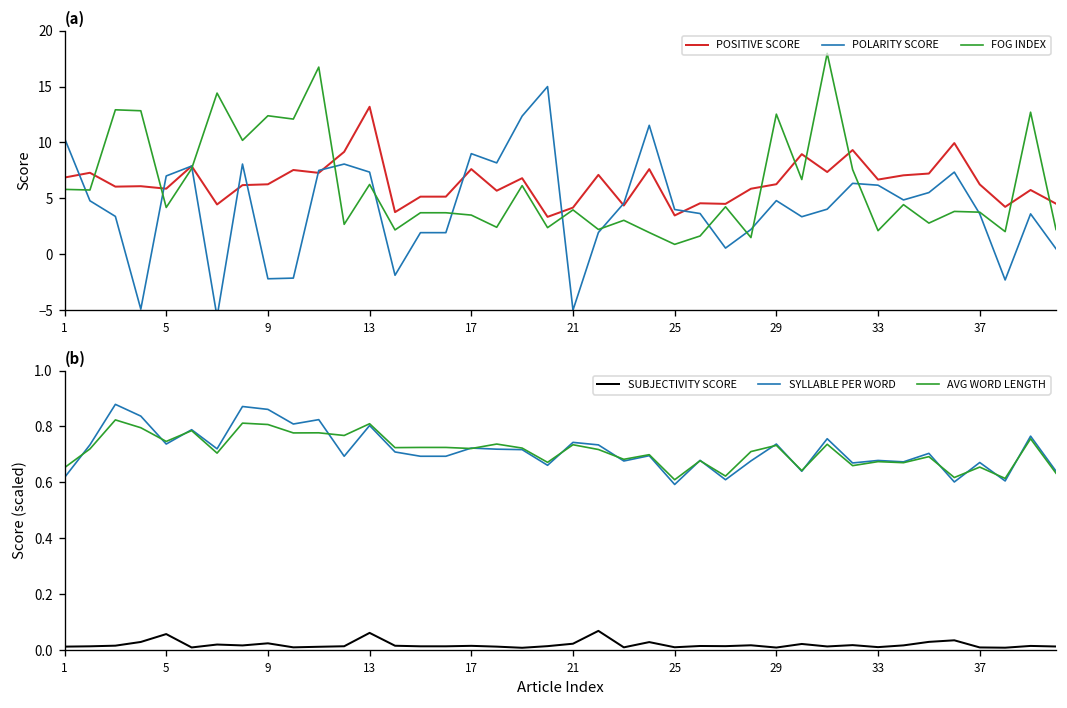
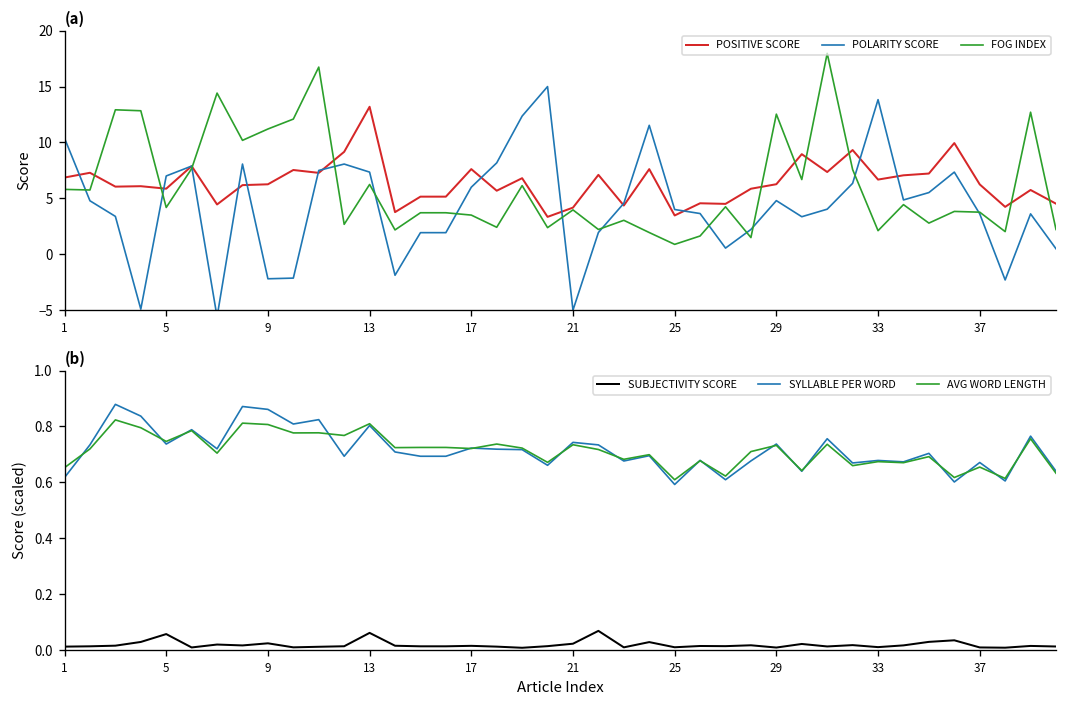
(a), FOG INDEX, 9: 12 -> 11
(a), POLARITY SCORE, 17: 9 -> 6
(a), POLARITY SCORE, 33: 6 -> 14
